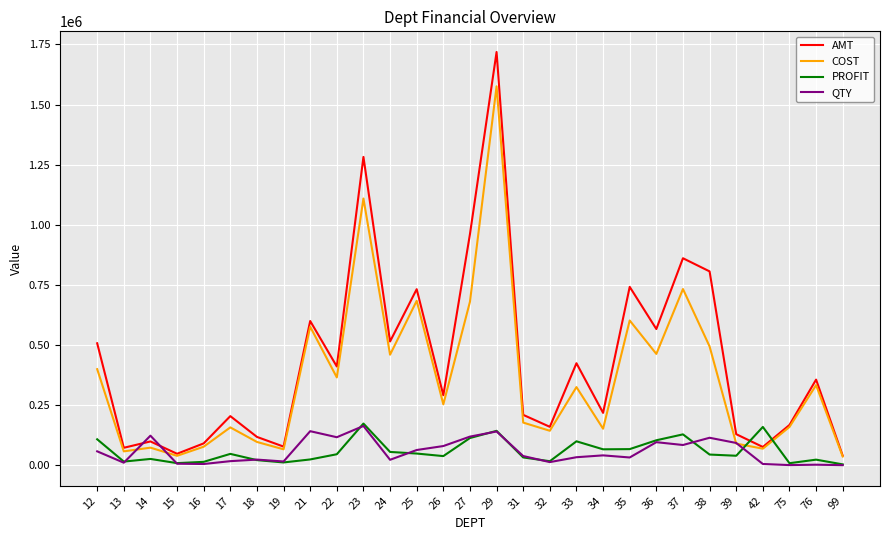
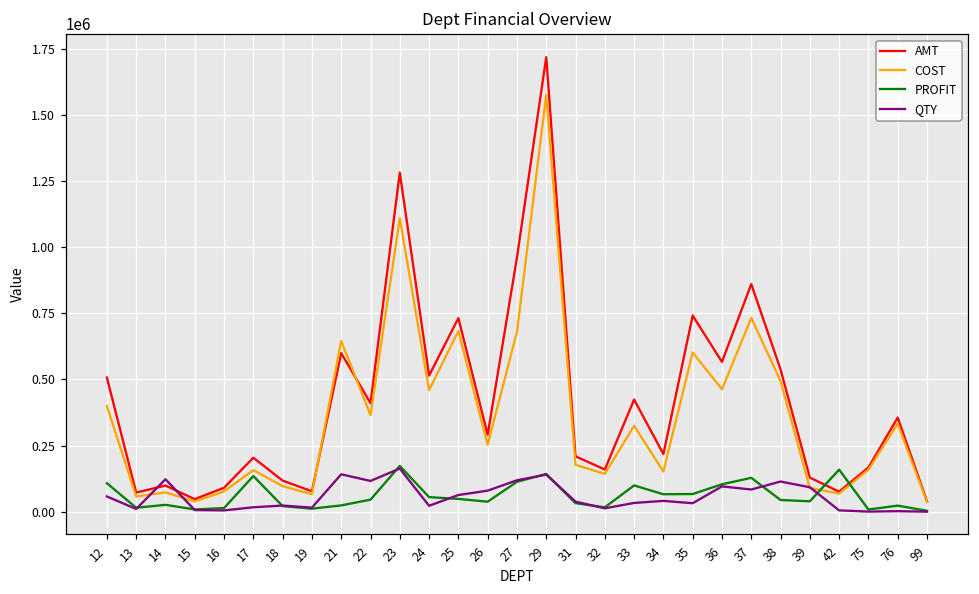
PROFIT, 17: 50000 -> 130000
COST, 21: 580000 -> 650000
AMT, 38: 810000 -> 540000
